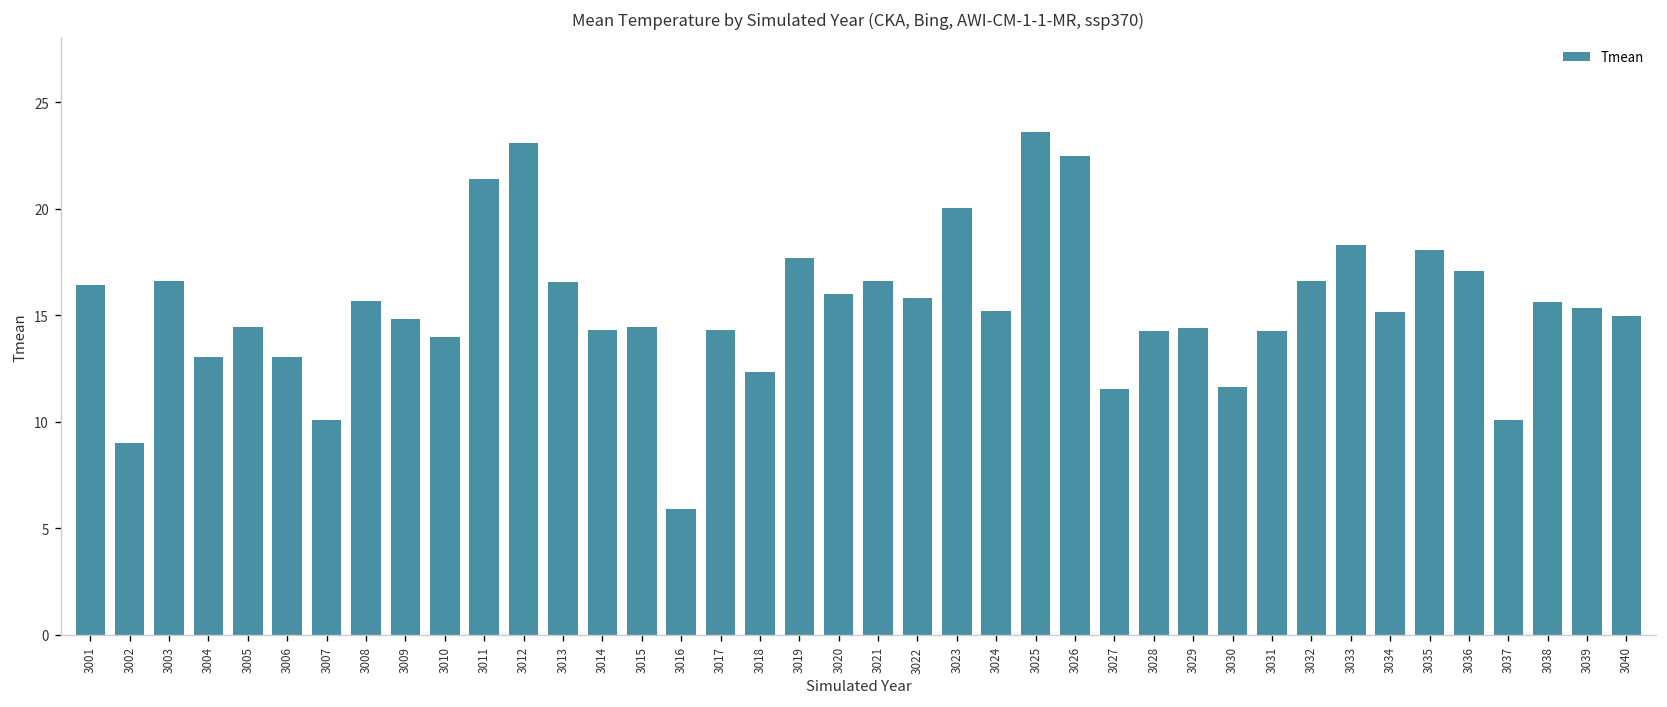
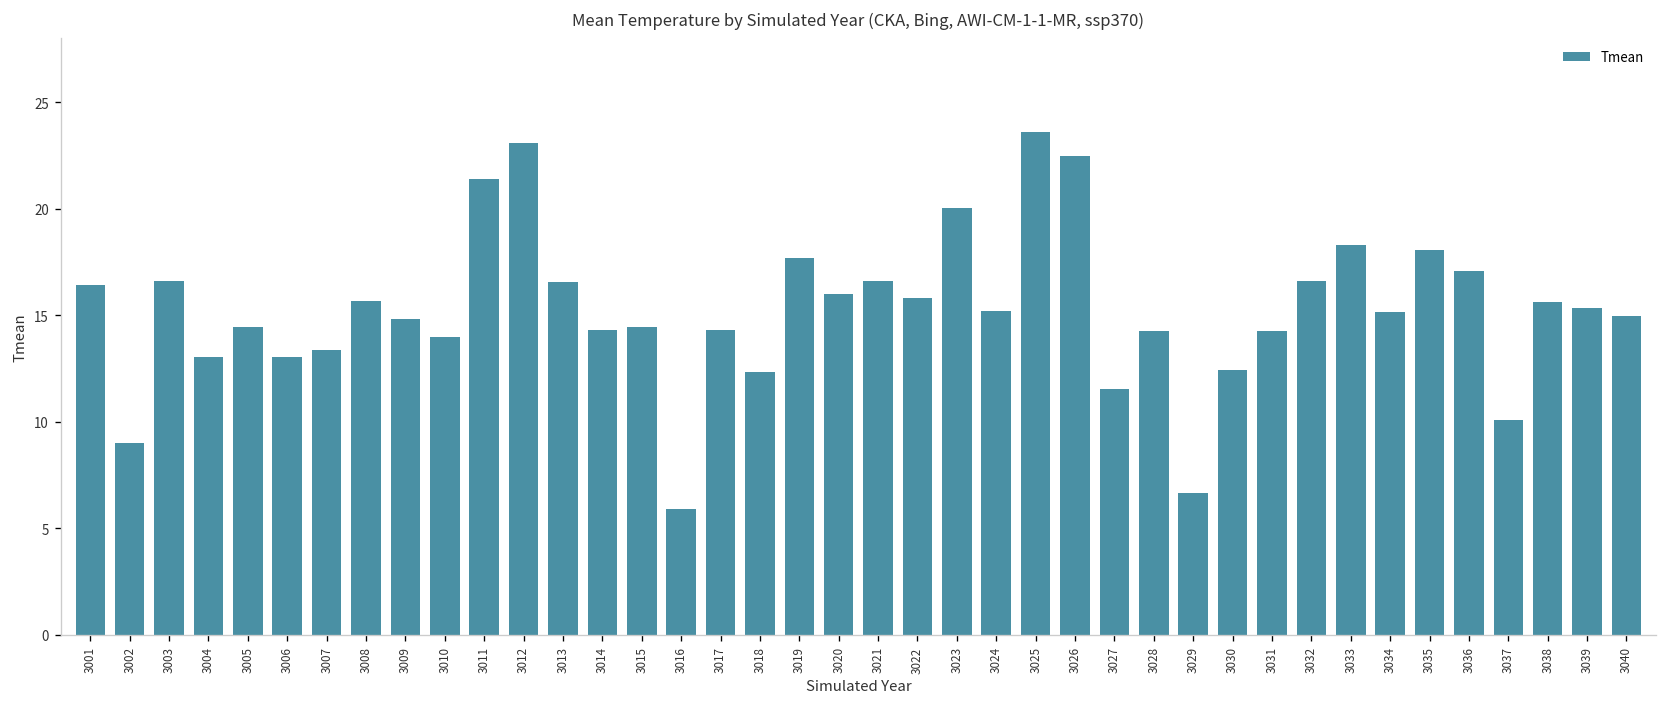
3007: 10.1 -> 13.4
3029: 14.4 -> 6.7
3030: 11.7 -> 12.4
